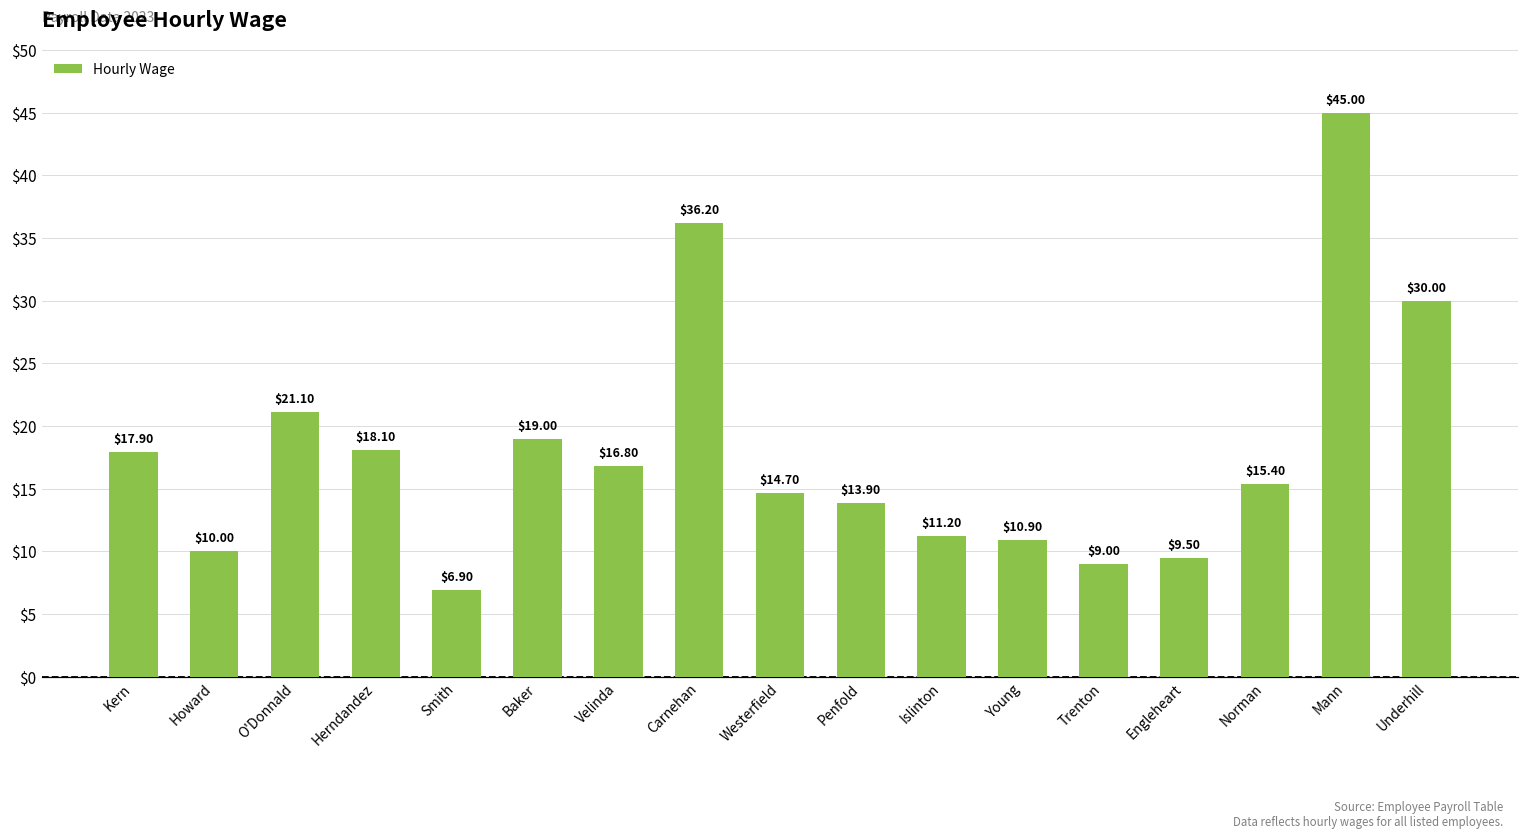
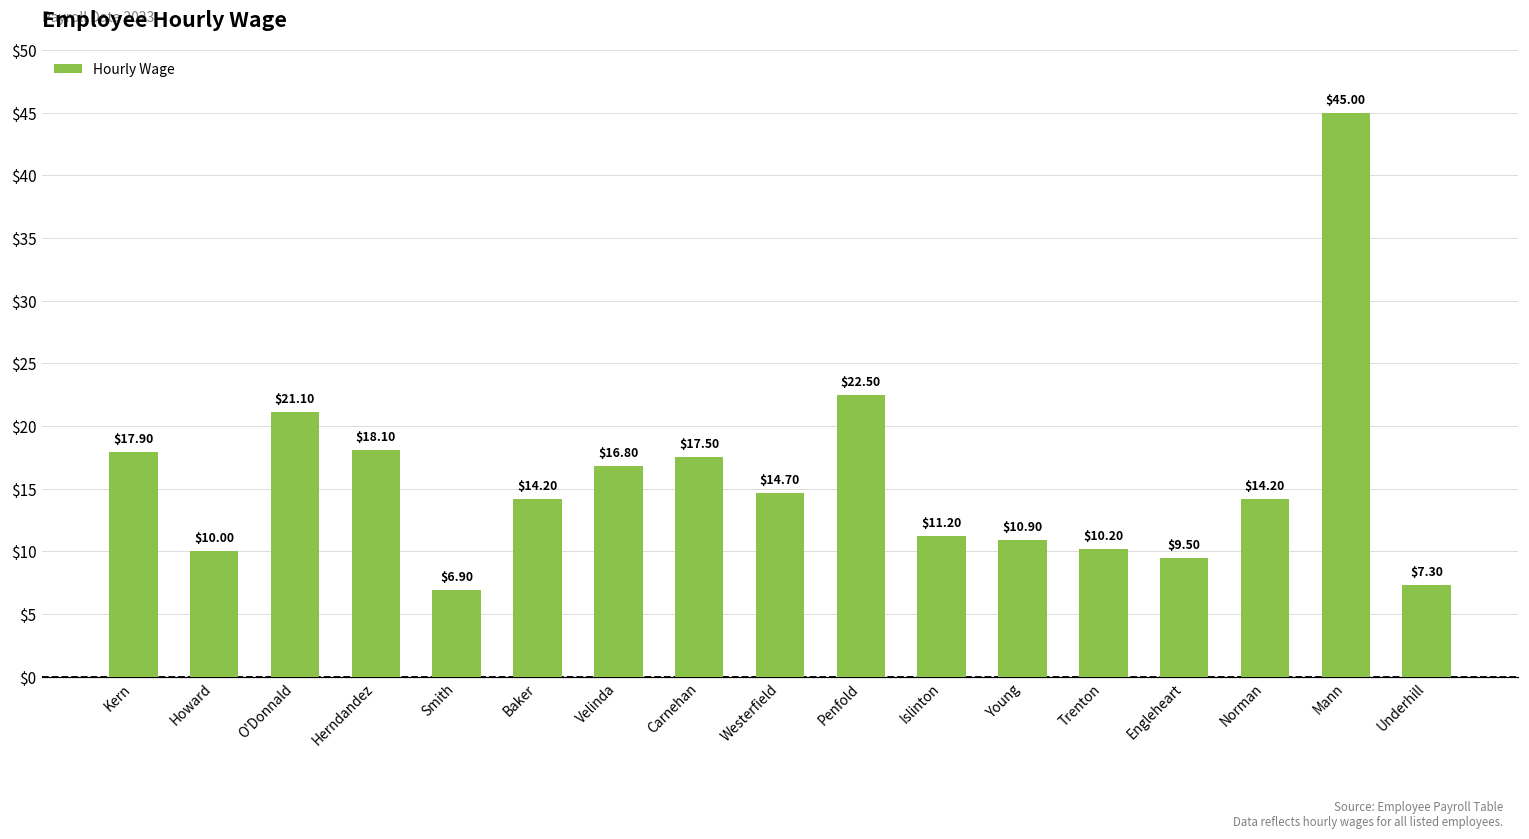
Baker: $19.00 -> $14.20
Carnehan: $36.20 -> $17.50
Penfold: $13.90 -> $22.50
Trenton: $9.00 -> $10.20
Norman: $15.40 -> $14.20
Underhill: $30.00 -> $7.30
